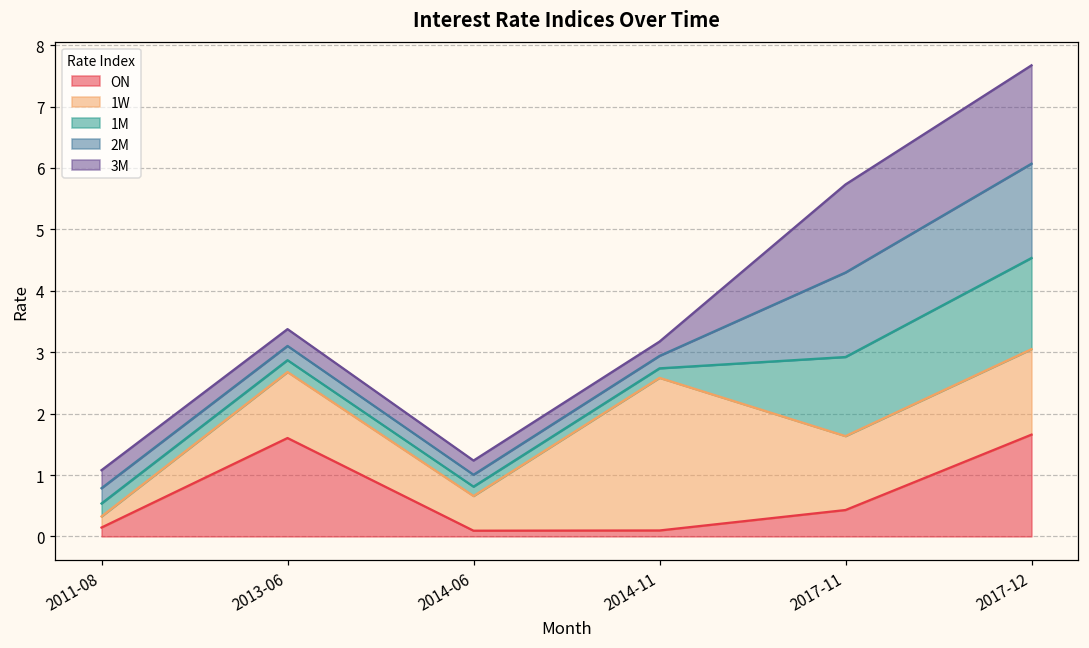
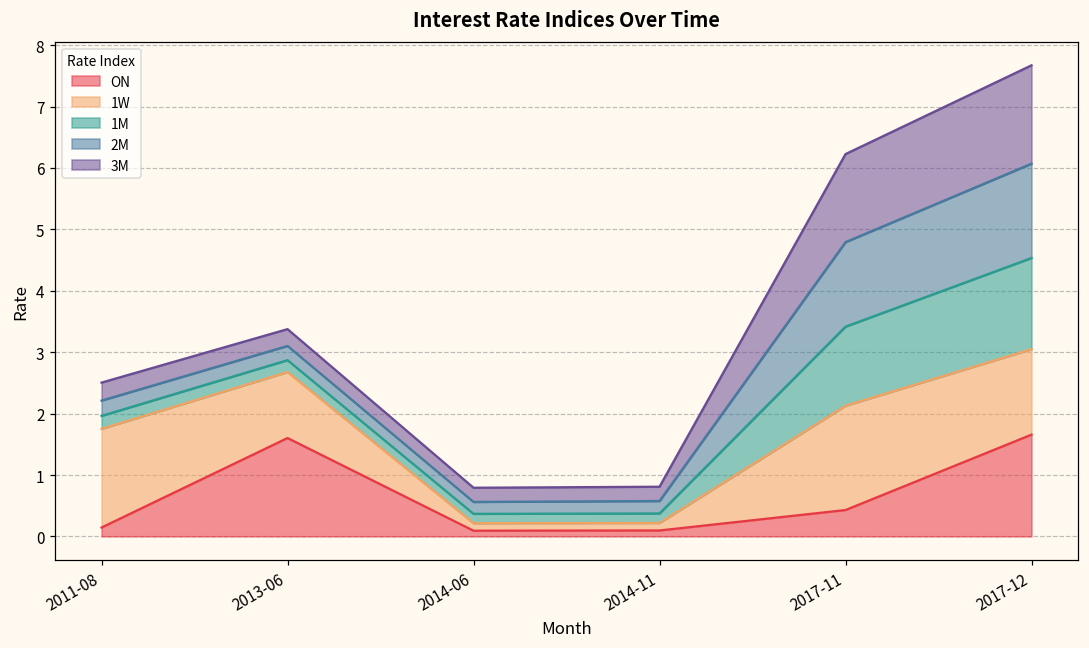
1W, 2011-08: 0.2 -> 1.6
1W, 2014-06: 0.6 -> 0.1
1W, 2014-11: 2.5 -> 0.1
1W, 2017-11: 1.2 -> 1.7
